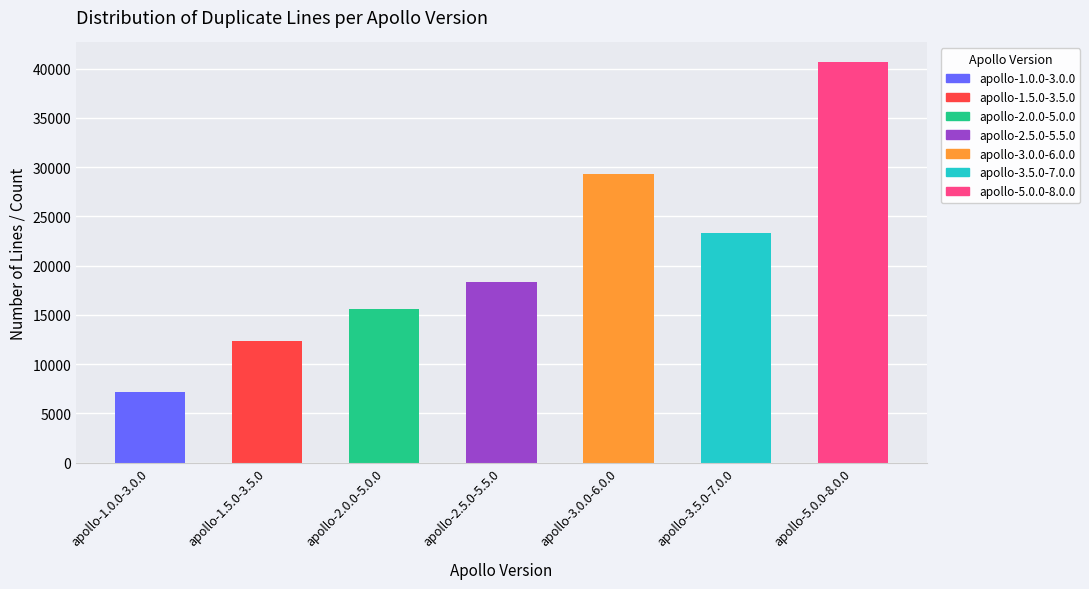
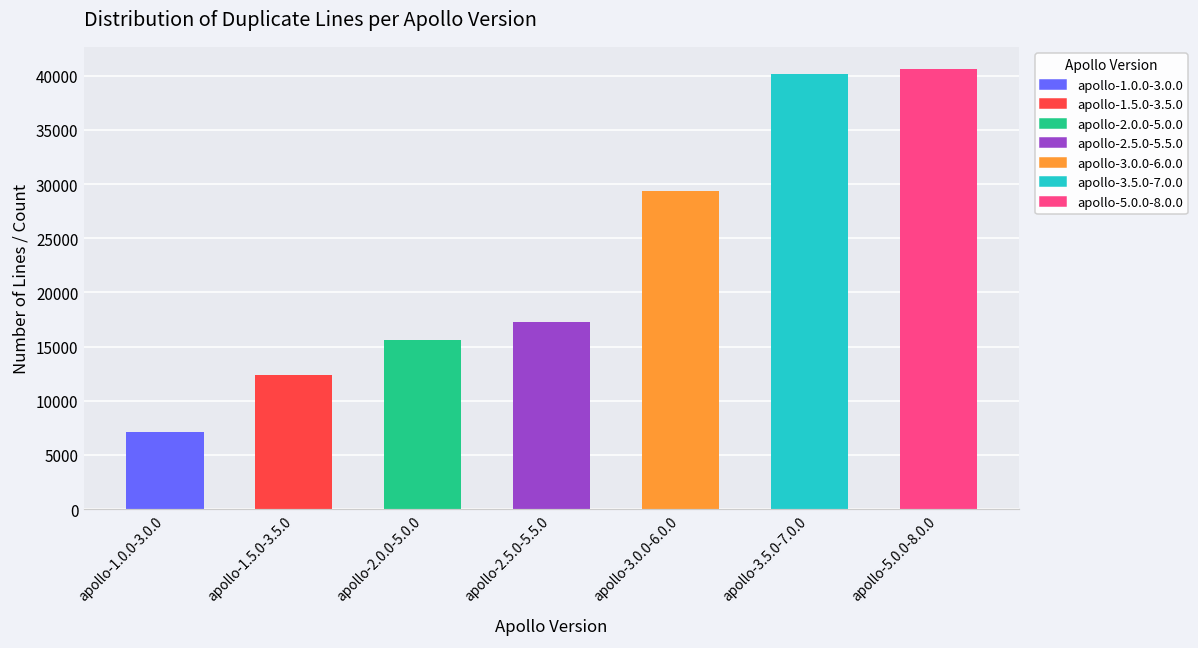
apollo-2.5.0-5.5.0: 18000 -> 17000
apollo-3.5.0-7.0.0: 23000 -> 40000
